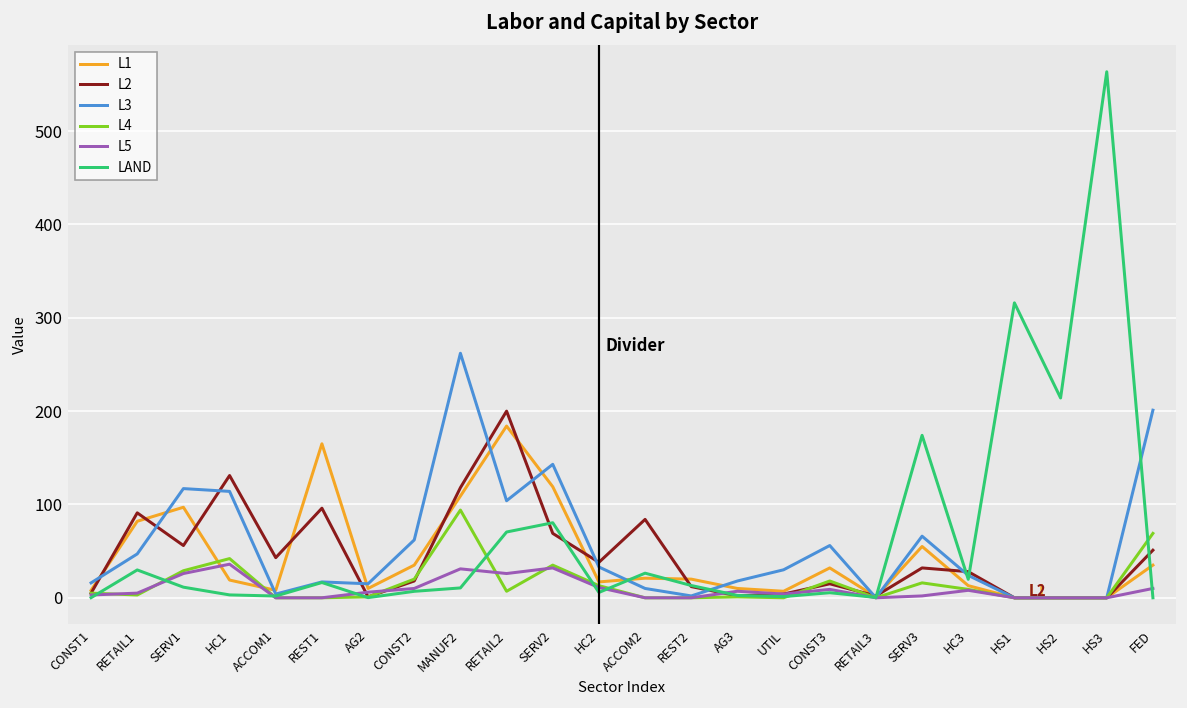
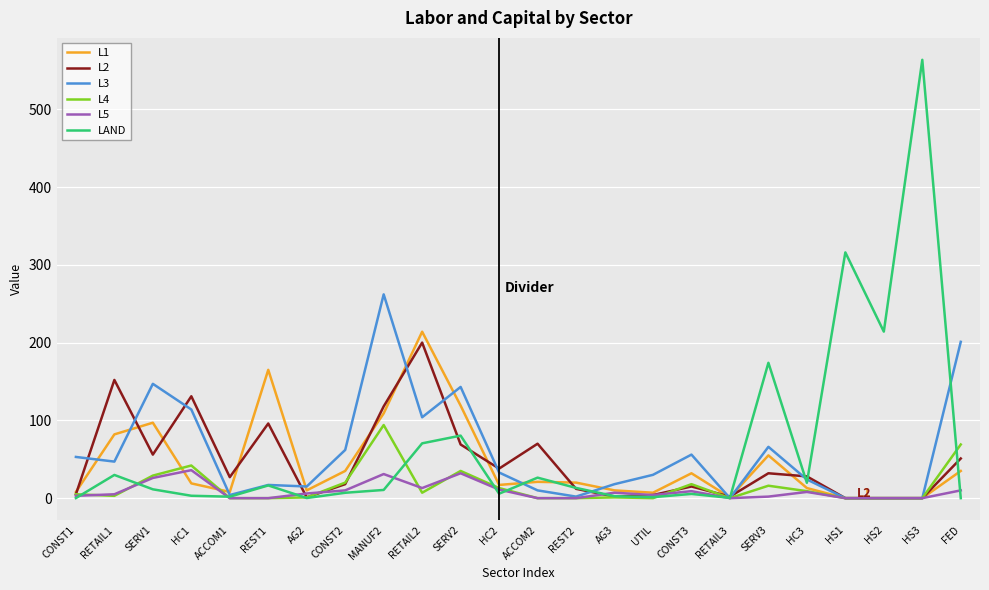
L3, CONST1: 20 -> 50
L2, RETAIL1: 90 -> 150
L3, SERV1: 120 -> 150
L2, ACCOM1: 40 -> 30
L1, RETAIL2: 180 -> 210
L5, RETAIL2: 30 -> 10
L2, ACCOM2: 80 -> 70
